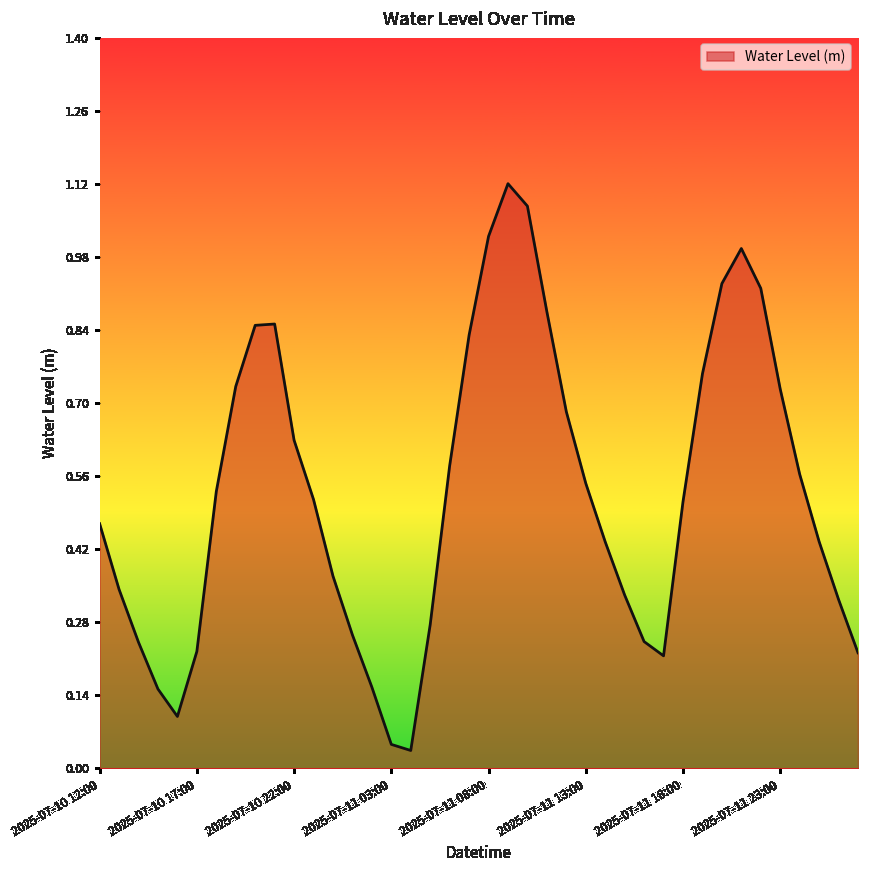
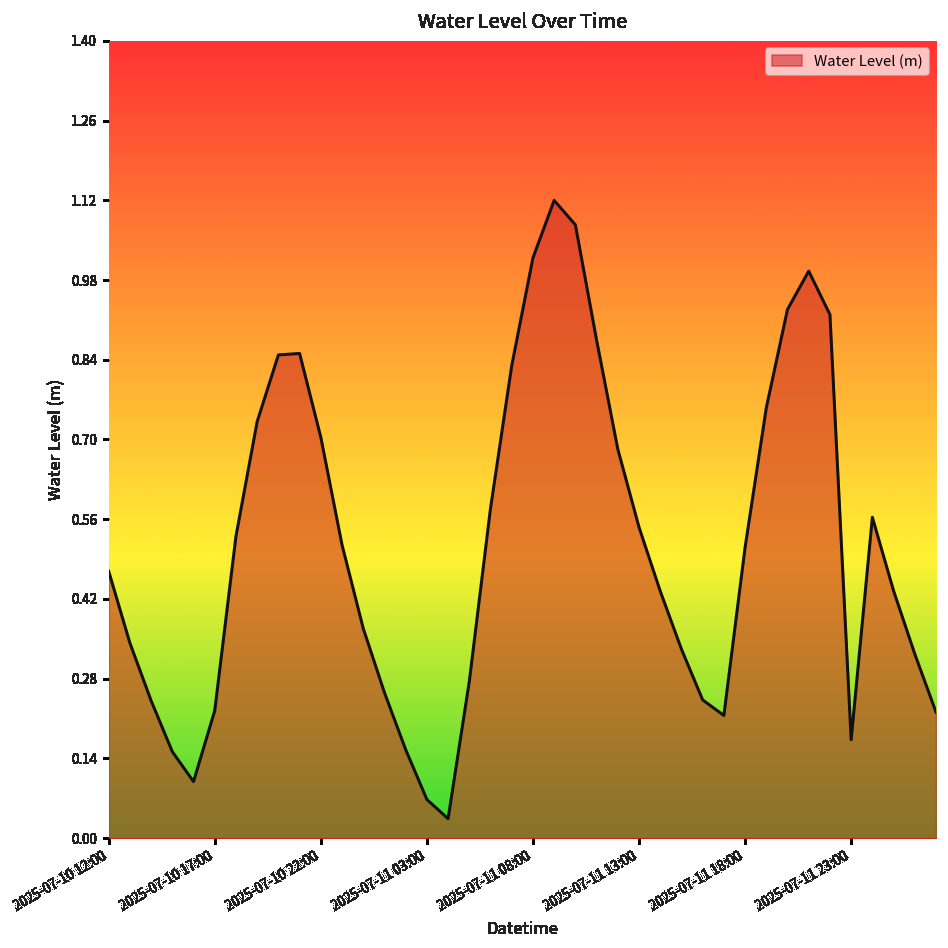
2025-07-10 22:00: 0.63 -> 0.71
2025-07-11 03:00: 0.05 -> 0.07
2025-07-11 23:00: 0.73 -> 0.17
